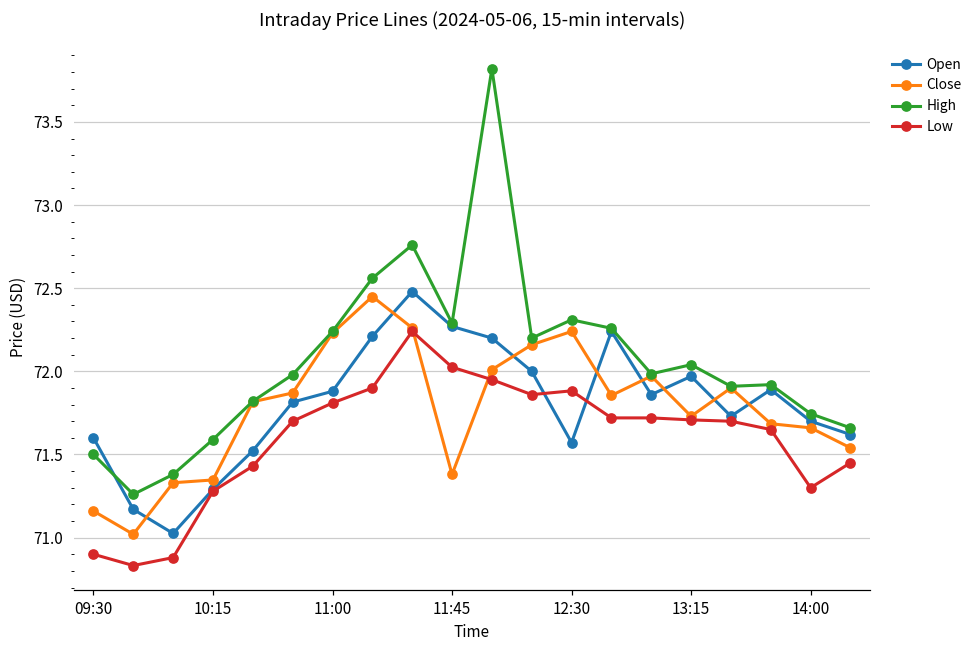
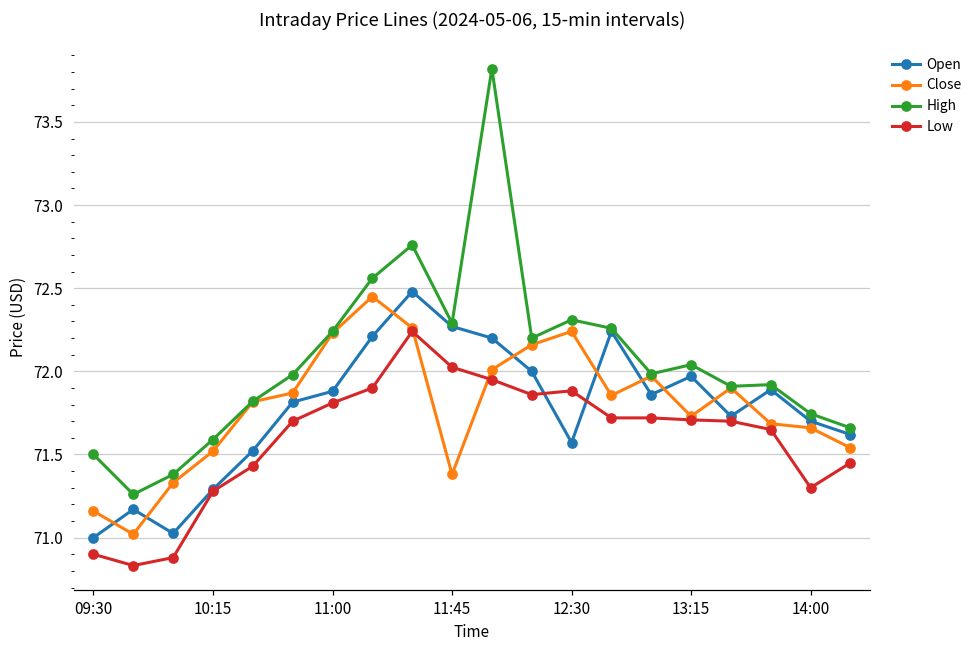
Open, 09:30: 71.6 -> 71.0
Close, 10:15: 71.35 -> 71.52
